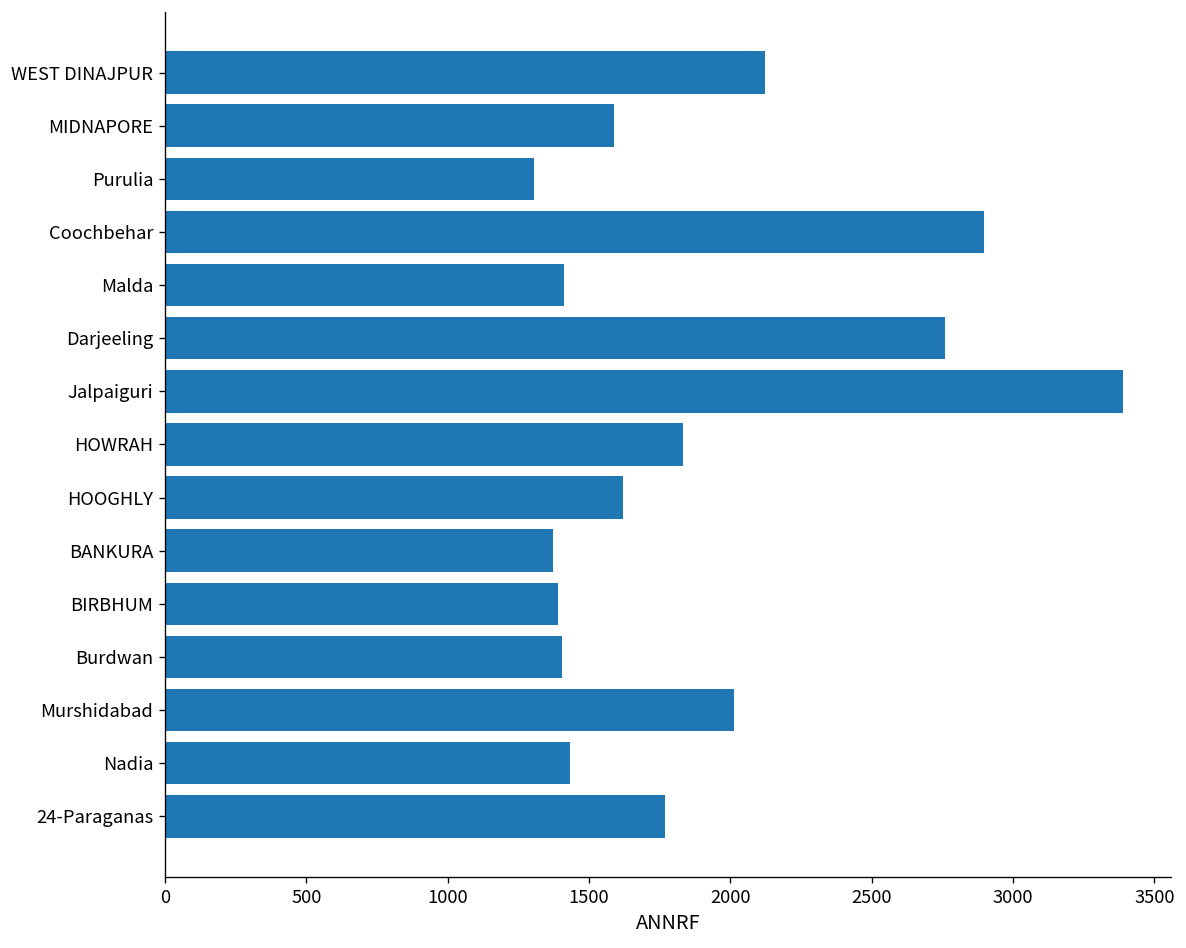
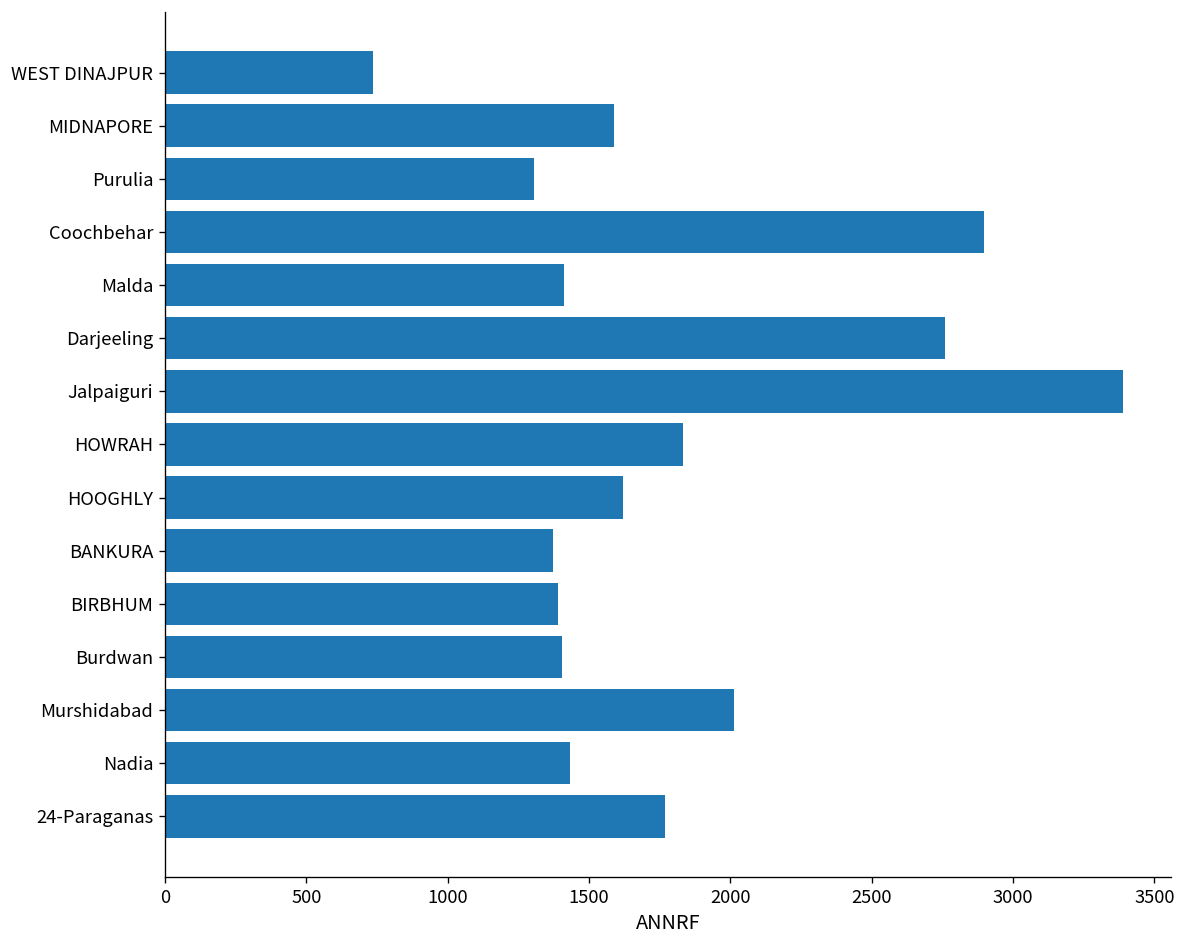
WEST DINAJPUR: 2120 -> 740
